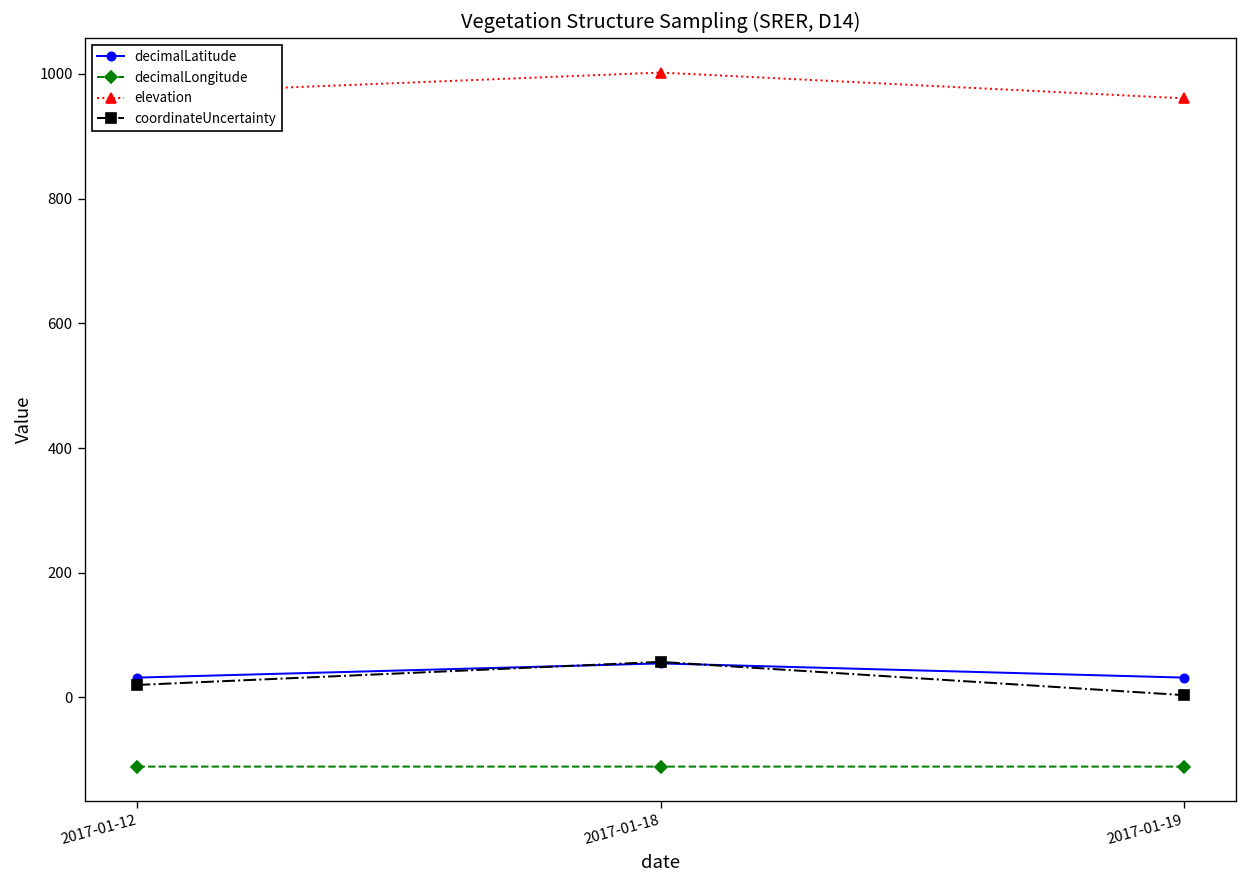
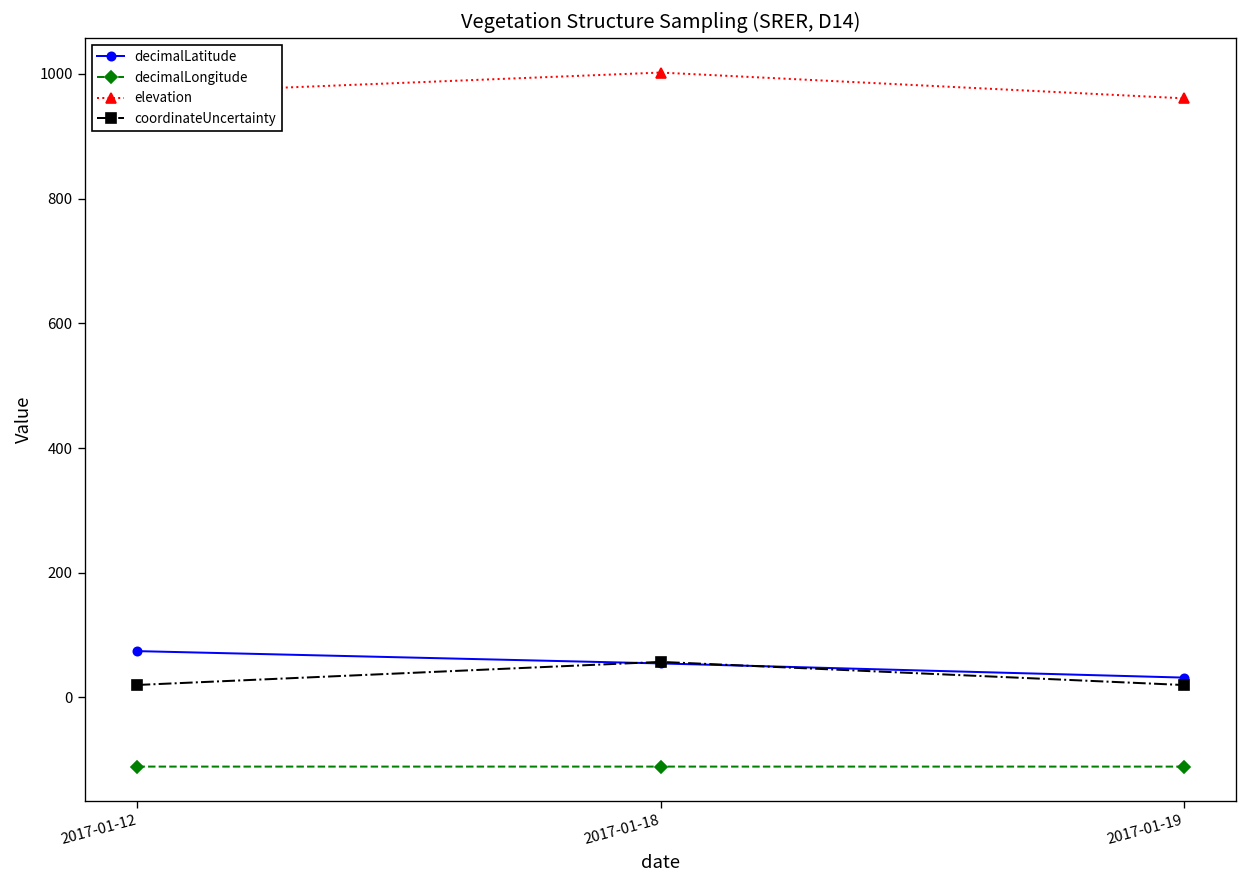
decimalLatitude, 2017-01-12: 30 -> 70
coordinateUncertainty, 2017-01-19: 0 -> 20
